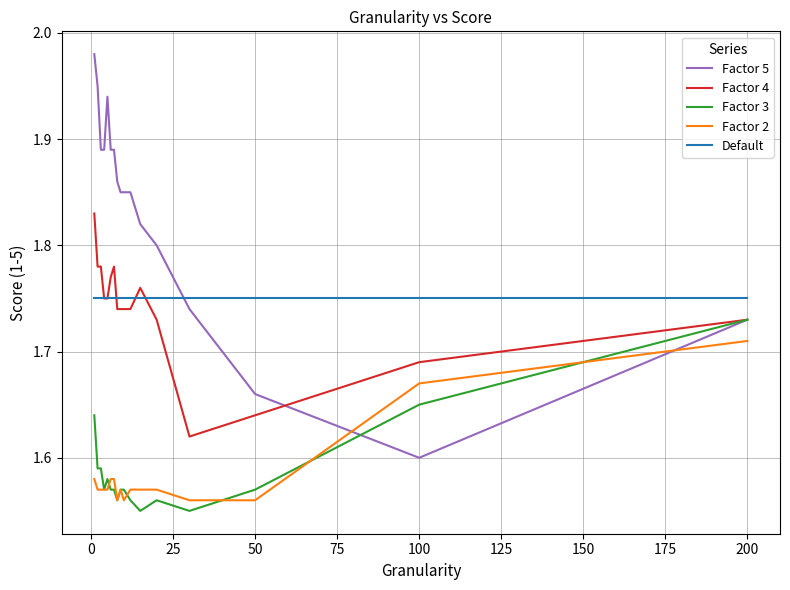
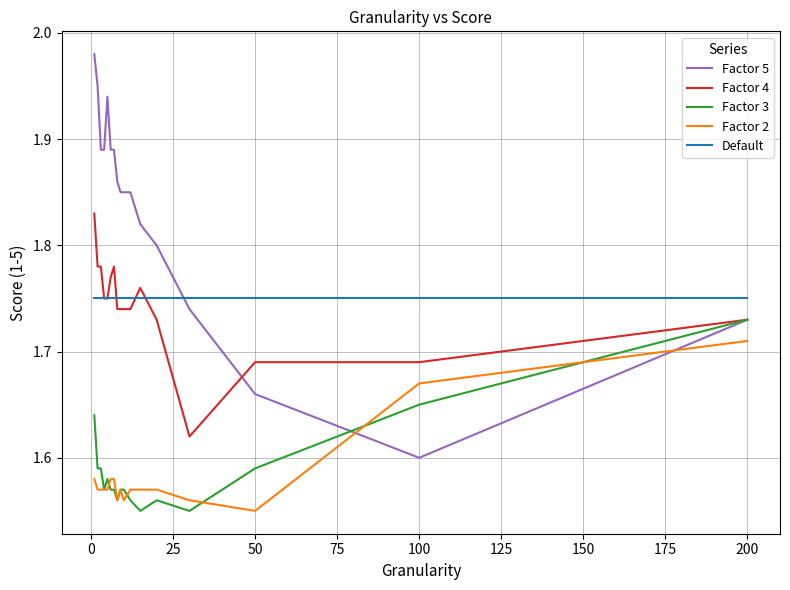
Factor 4, 50: 1.64 -> 1.69
Factor 3, 50: 1.57 -> 1.59
Factor 2, 50: 1.56 -> 1.55
